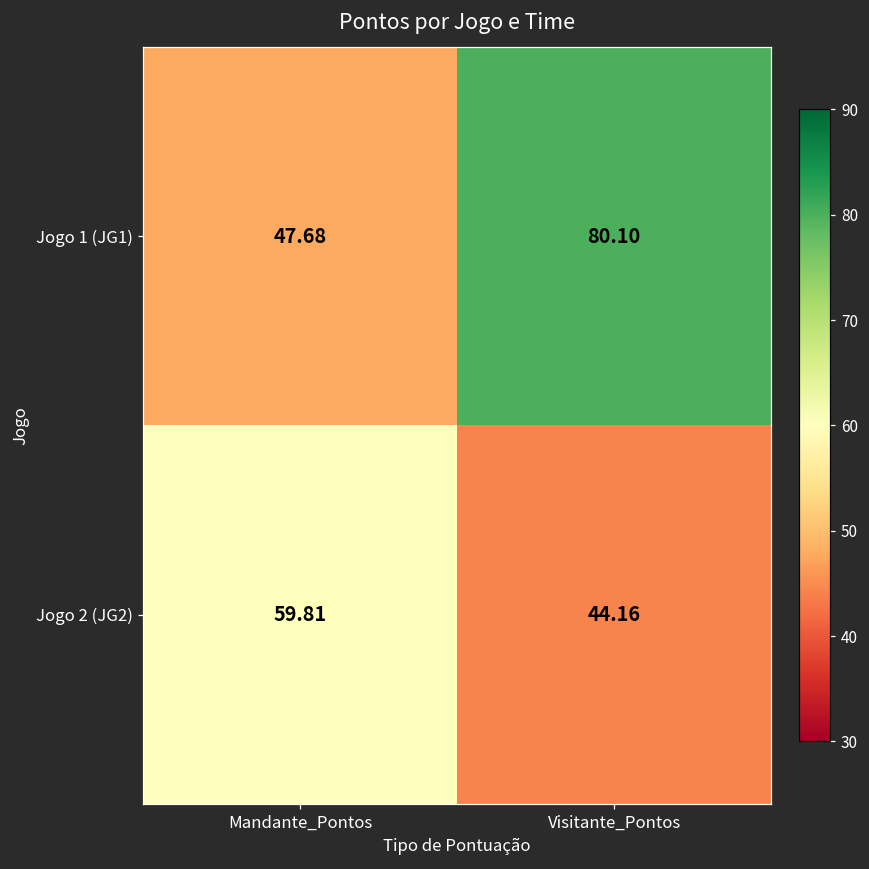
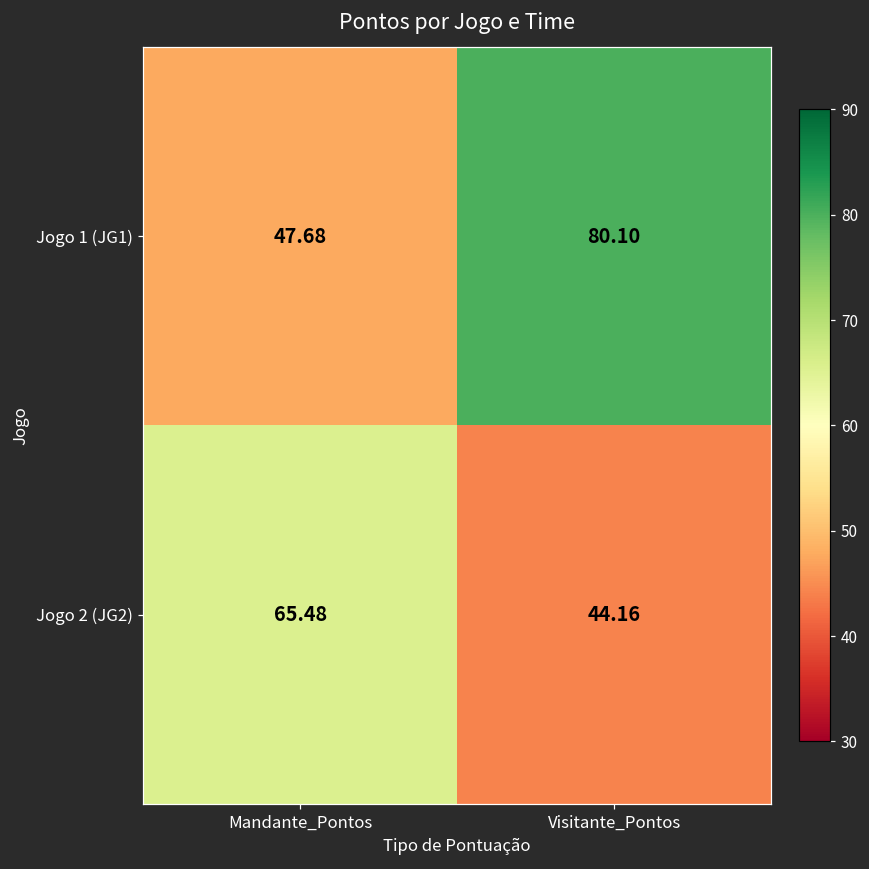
Jogo 2 (JG2), Mandante_Pontos: 59.81 -> 65.48
